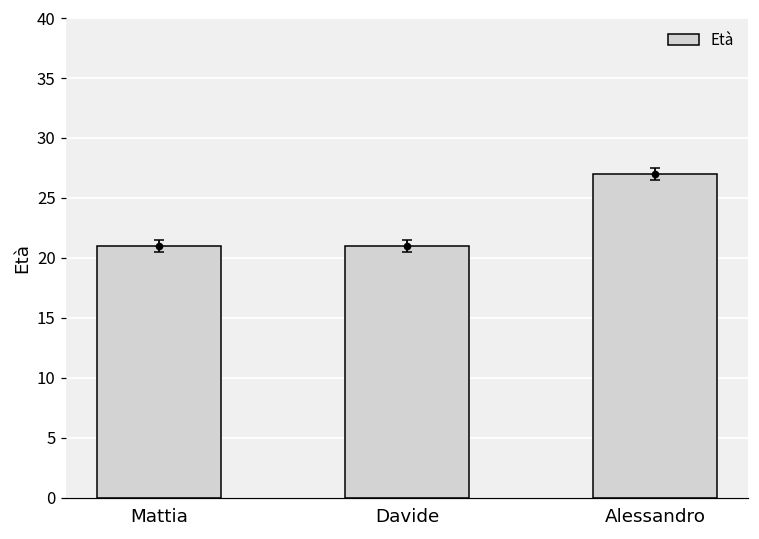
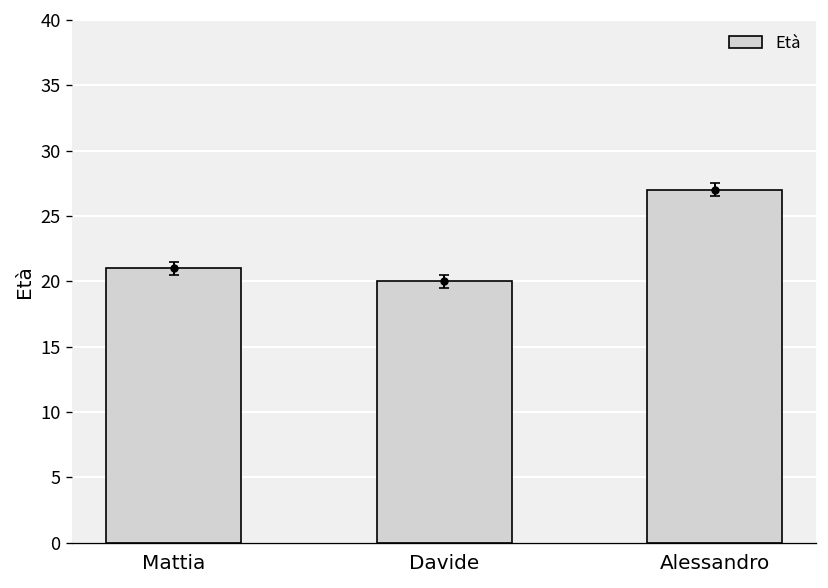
Età, Davide: 21 -> 20
